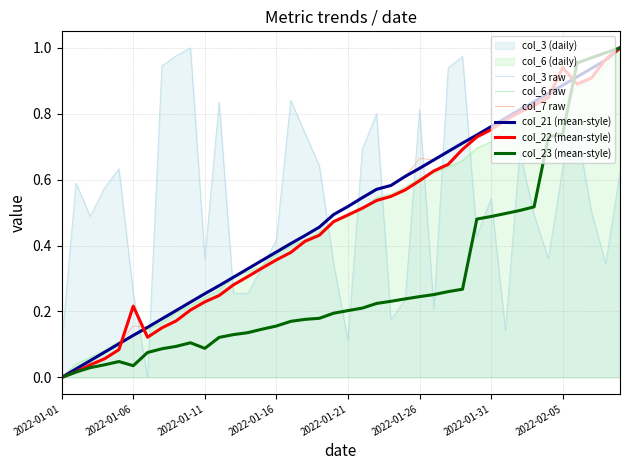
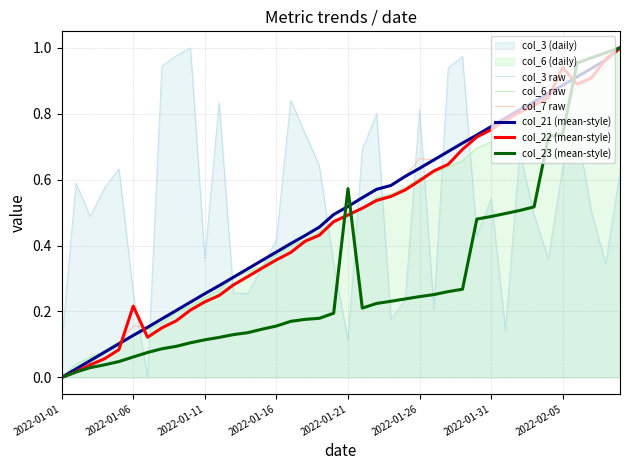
col_23 (mean-style), 2022-01-06: 0.04 -> 0.06
col_23 (mean-style), 2022-01-11: 0.09 -> 0.11
col_23 (mean-style), 2022-01-21: 0.20 -> 0.57
